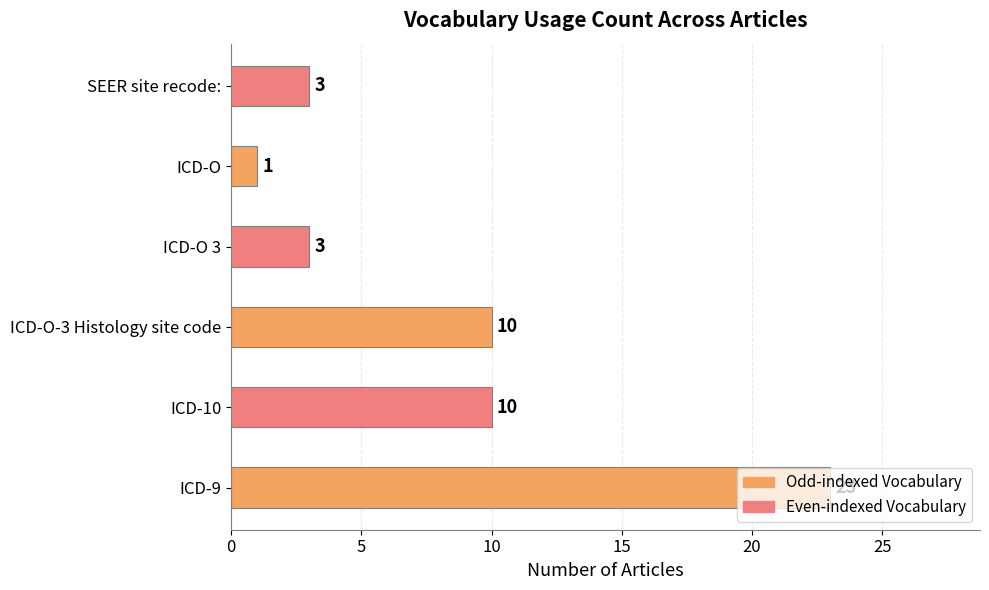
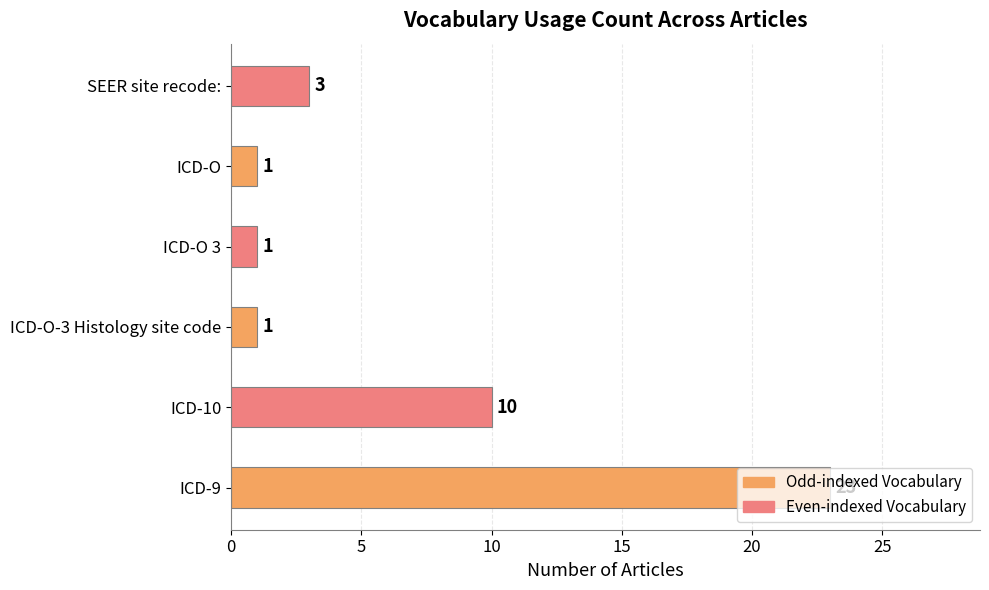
ICD-O 3: 3 -> 1
ICD-O-3 Histology site code: 10 -> 1
